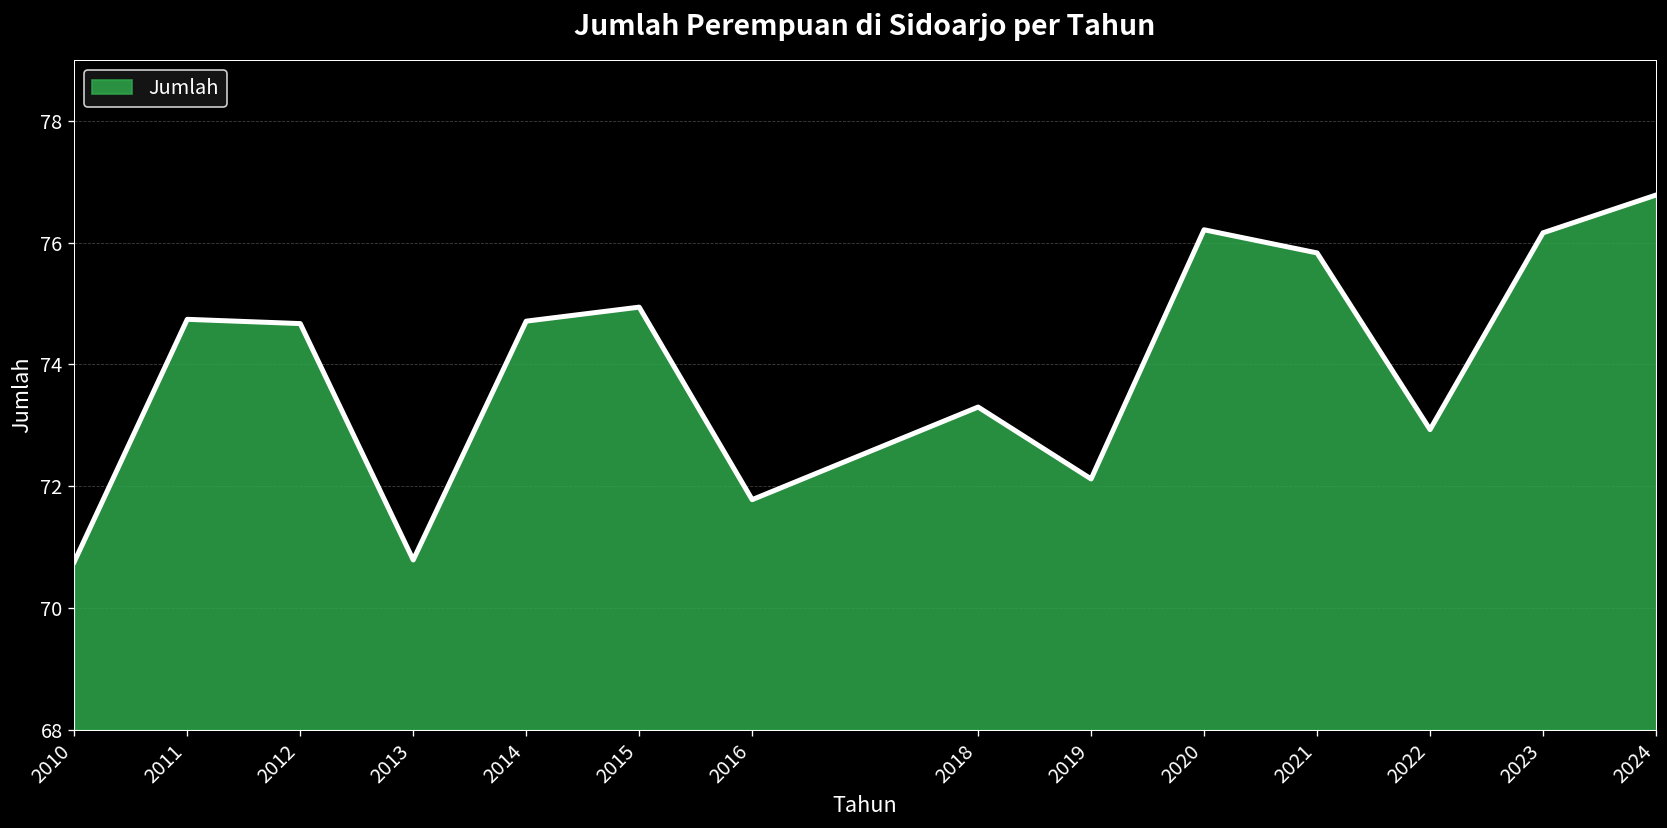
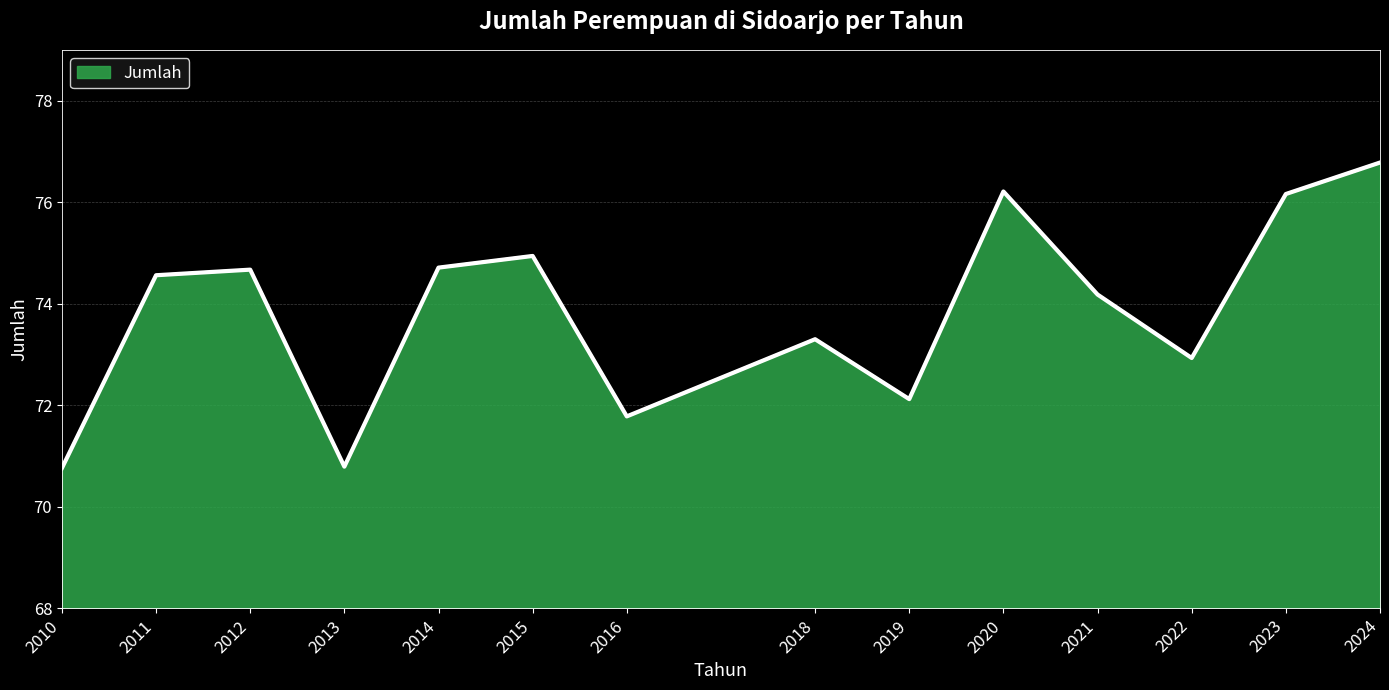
2011: 74.7 -> 74.6
2021: 75.8 -> 74.2
